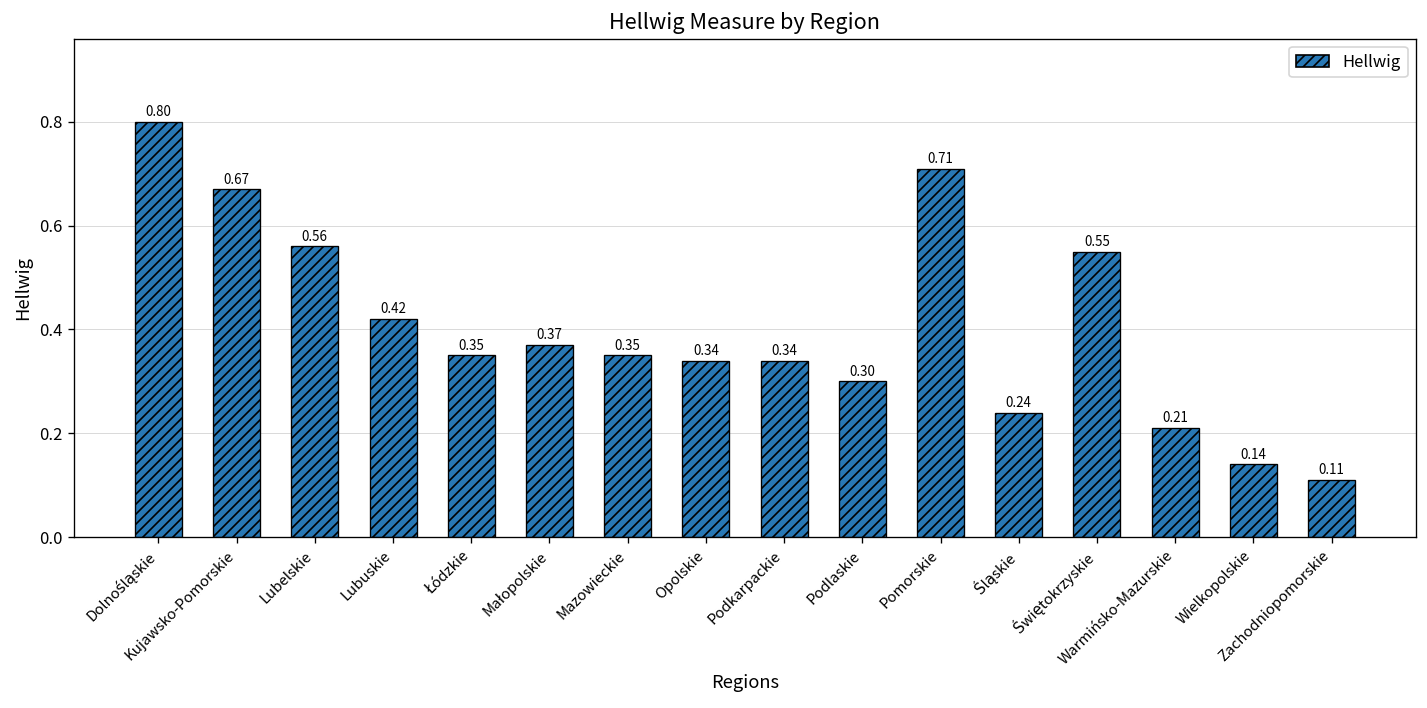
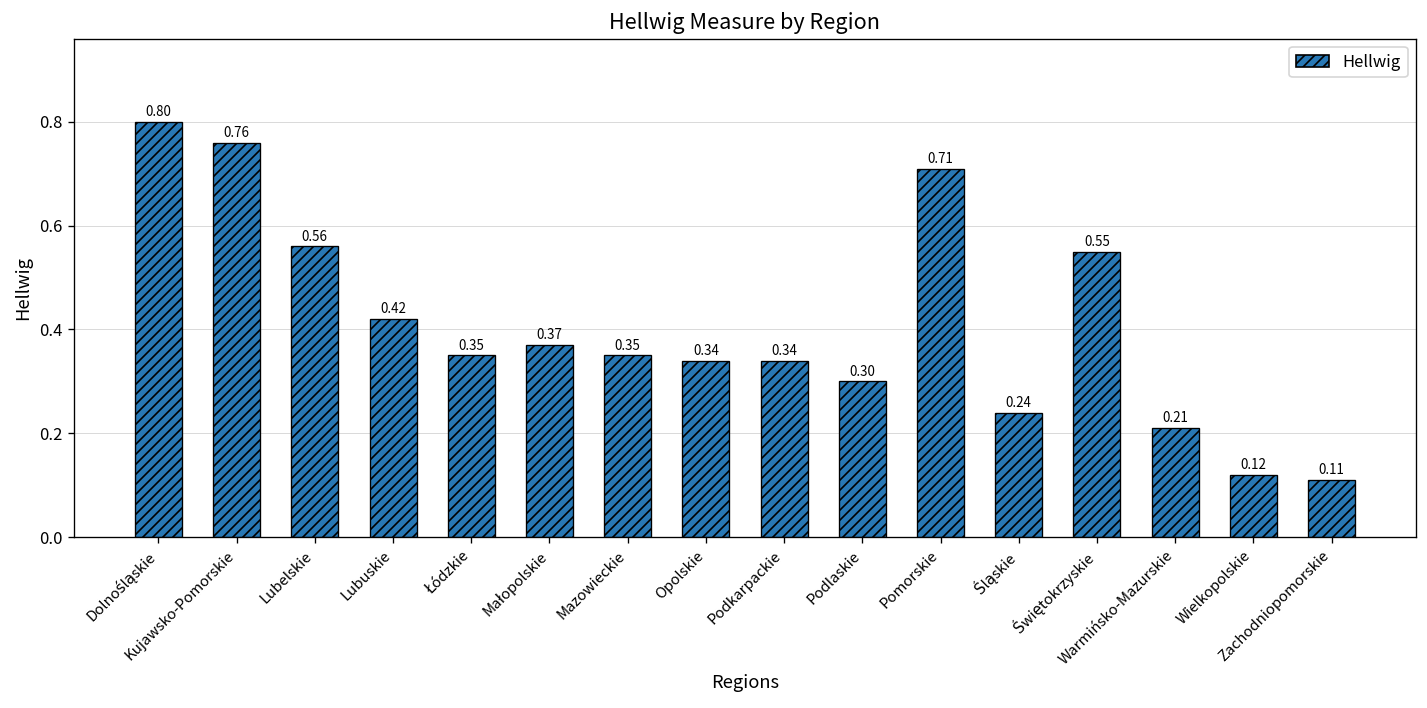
Kujawsko-Pomorskie: 0.67 -> 0.76
Wielkopolskie: 0.14 -> 0.12
